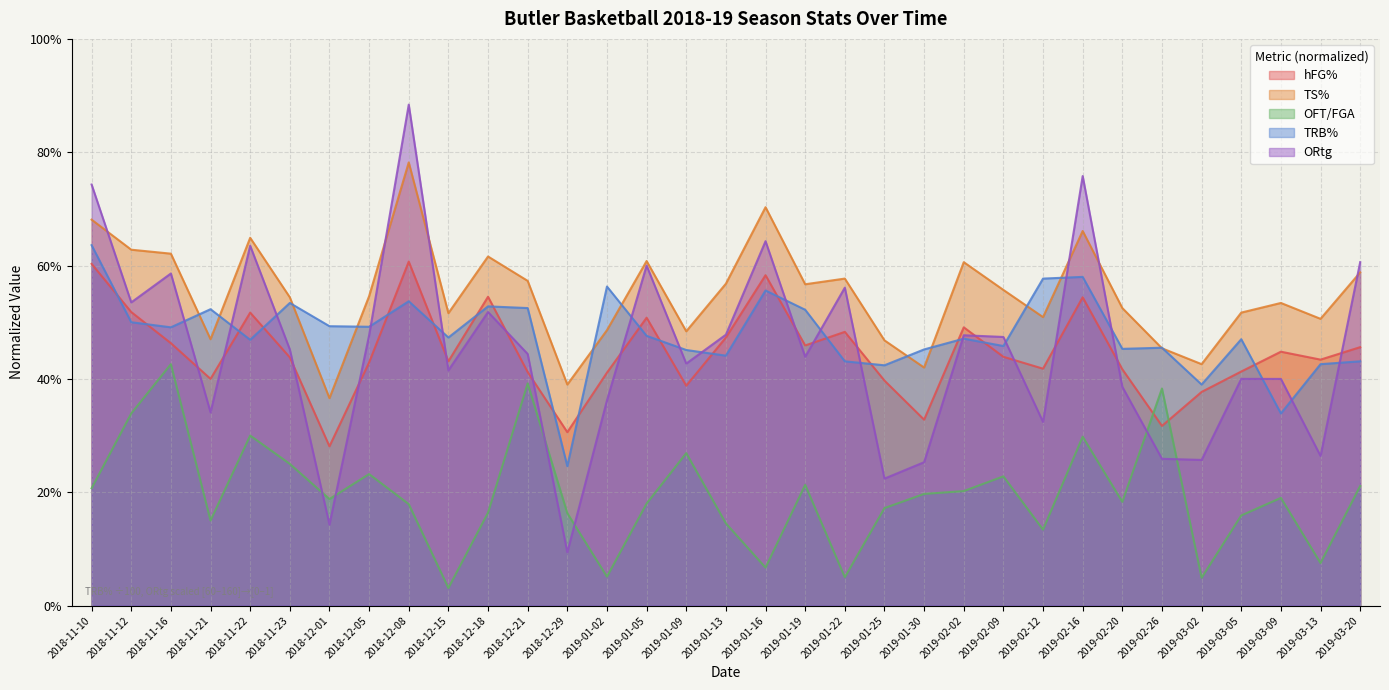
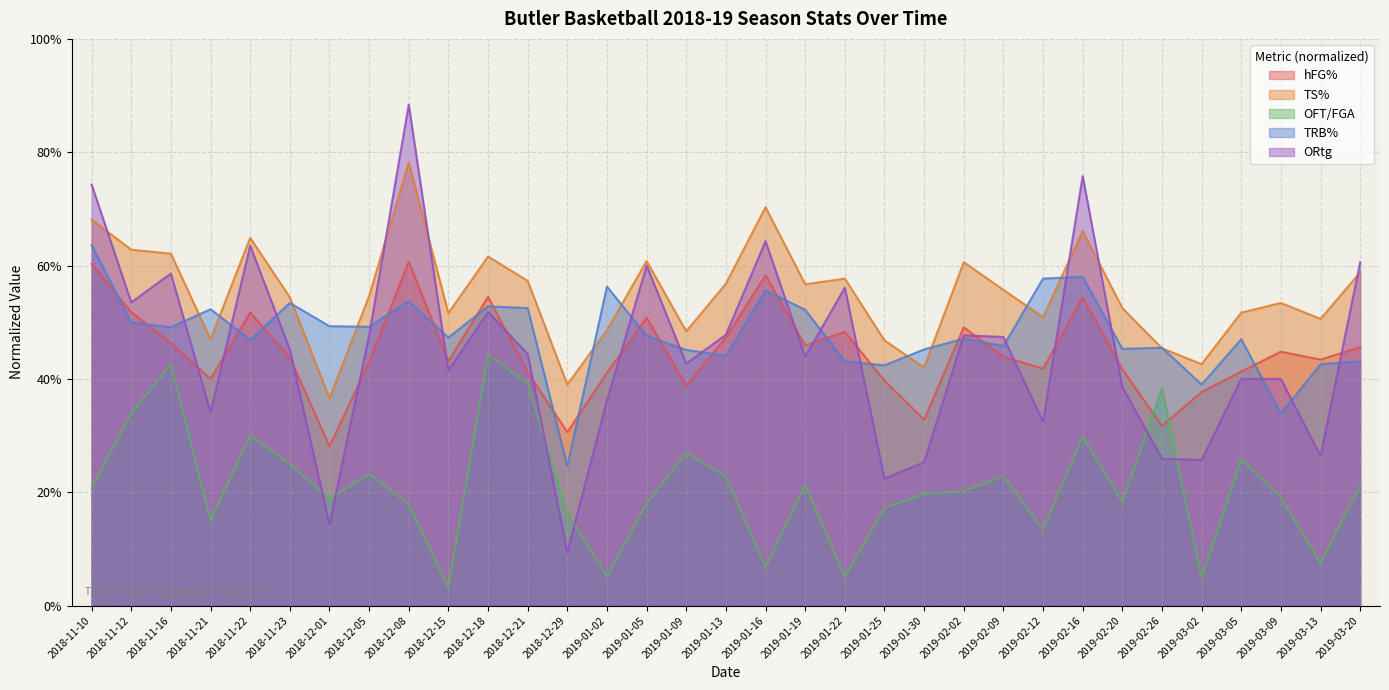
OFT/FGA, 2018-12-18: 16% -> 44%
OFT/FGA, 2019-01-13: 14% -> 23%
OFT/FGA, 2019-03-05: 16% -> 26%
